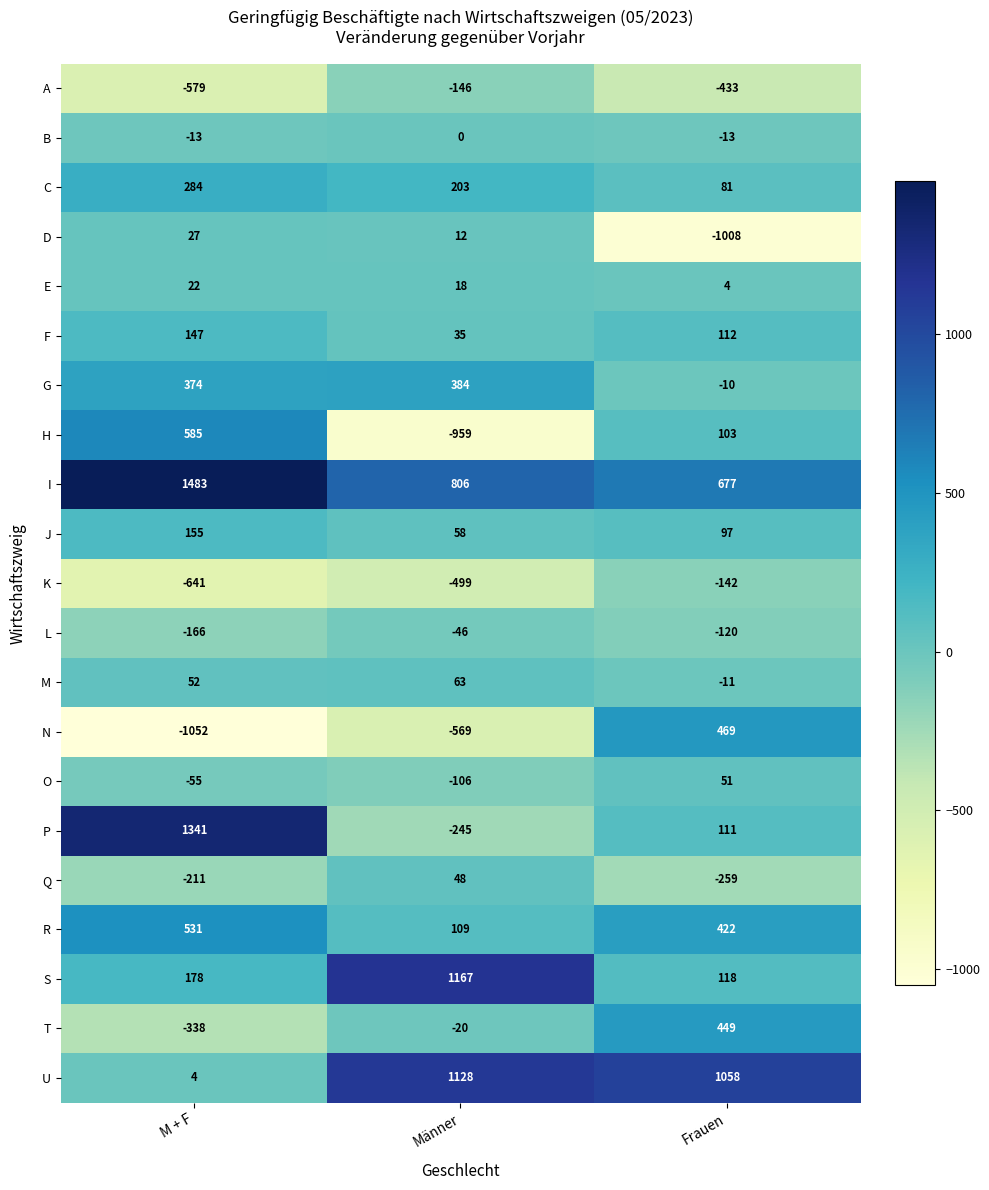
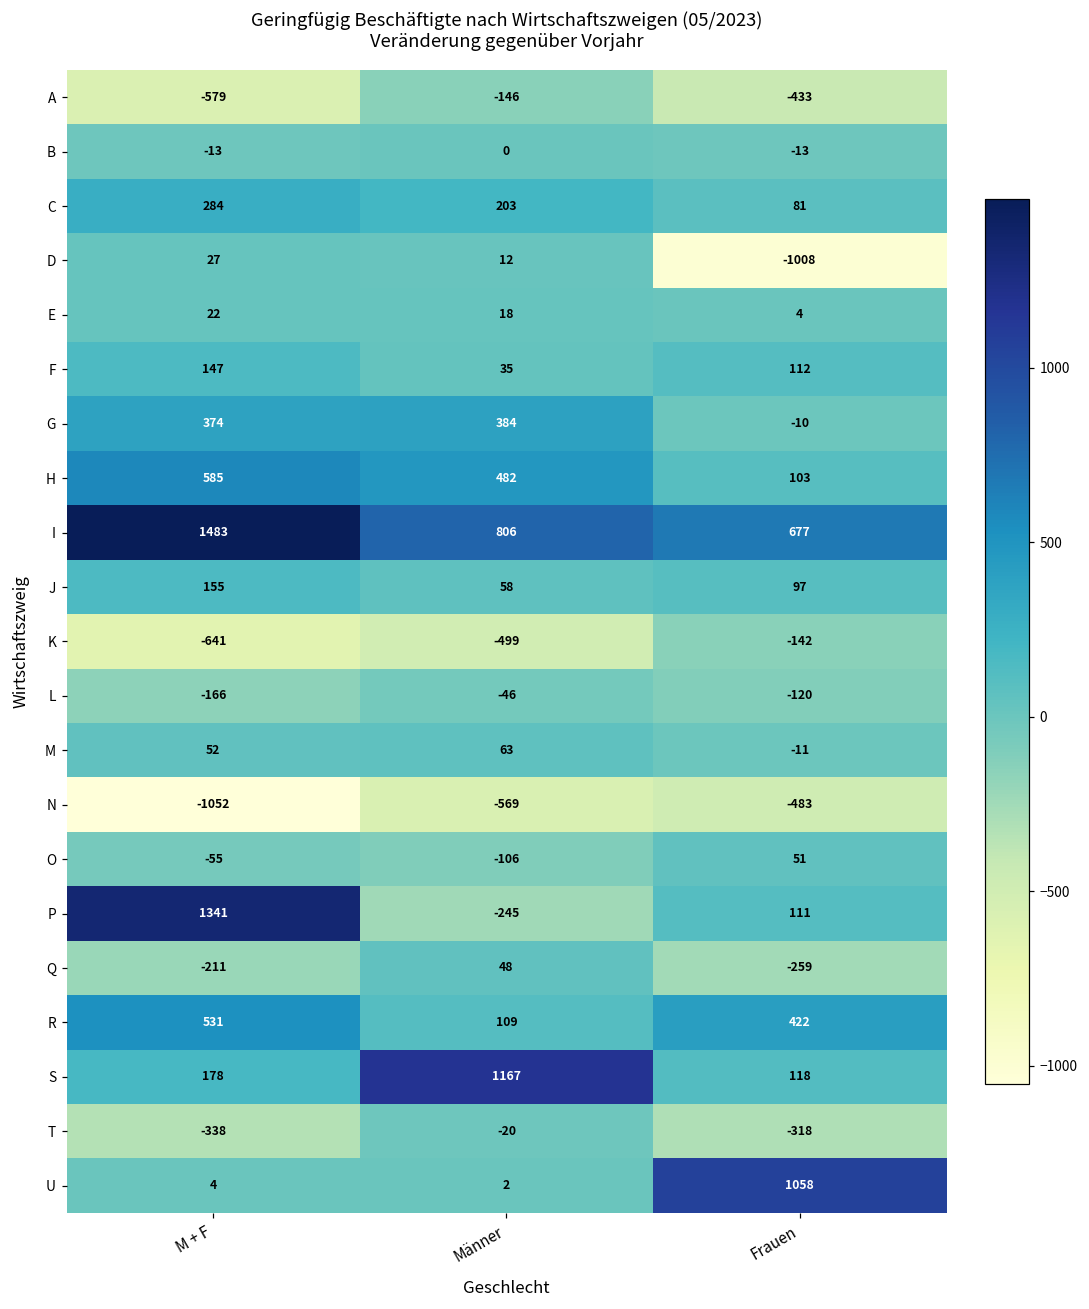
H, Männer: -959 -> 482
N, Frauen: 469 -> -483
T, Frauen: 449 -> -318
U, Männer: 1128 -> 2
